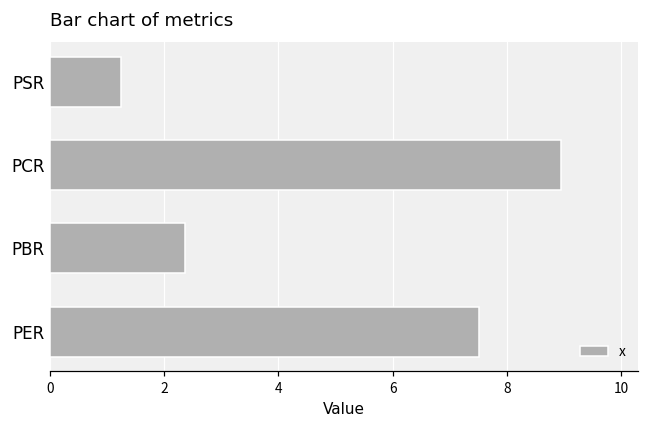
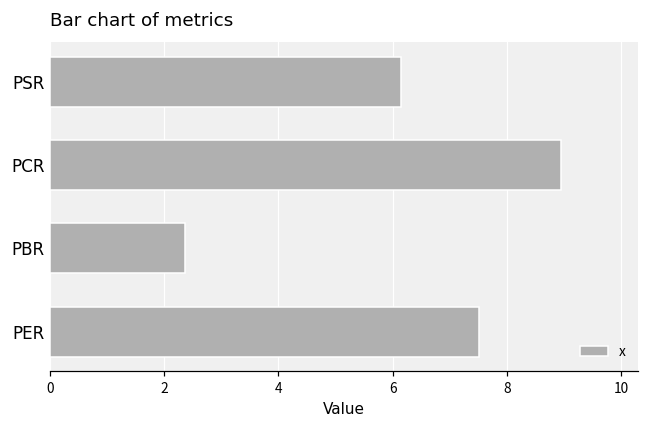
PSR: 1.2 -> 6.2
